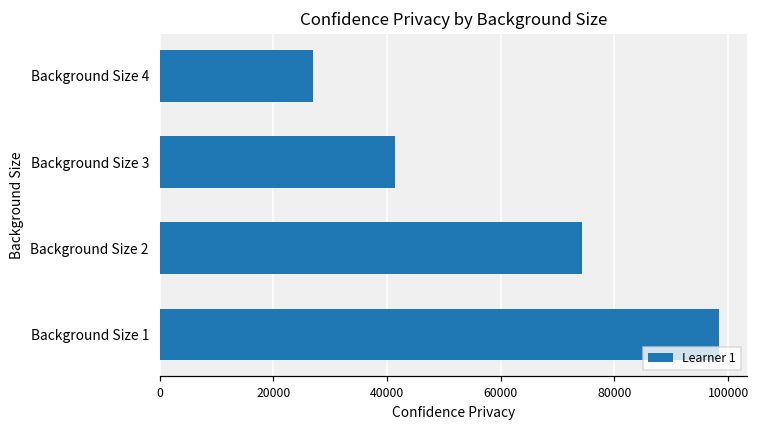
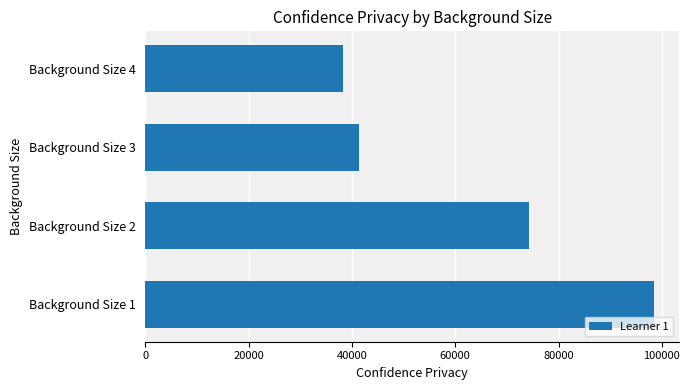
Background Size 4: 27000 -> 38000
